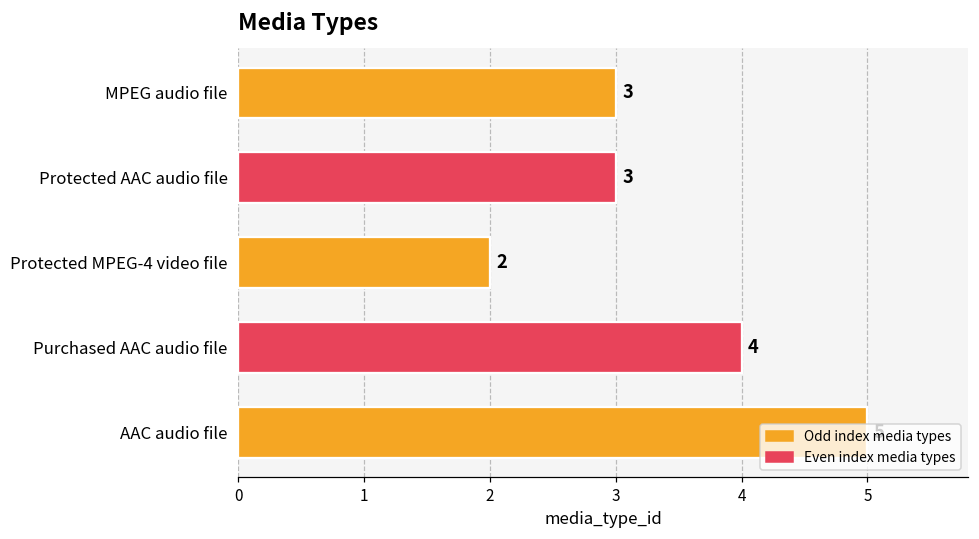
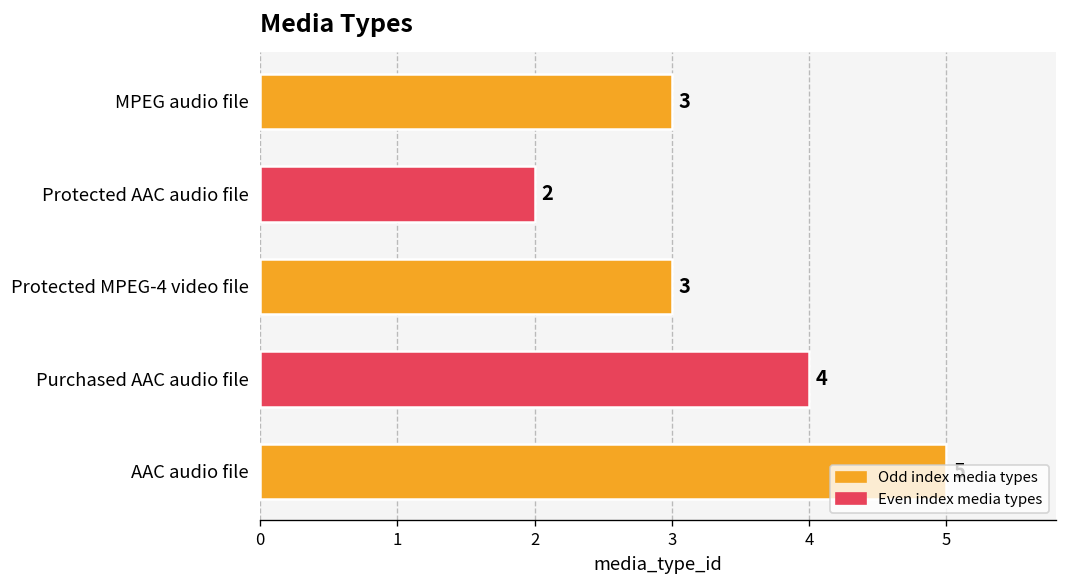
Protected AAC audio file: 3 -> 2
Protected MPEG-4 video file: 2 -> 3
